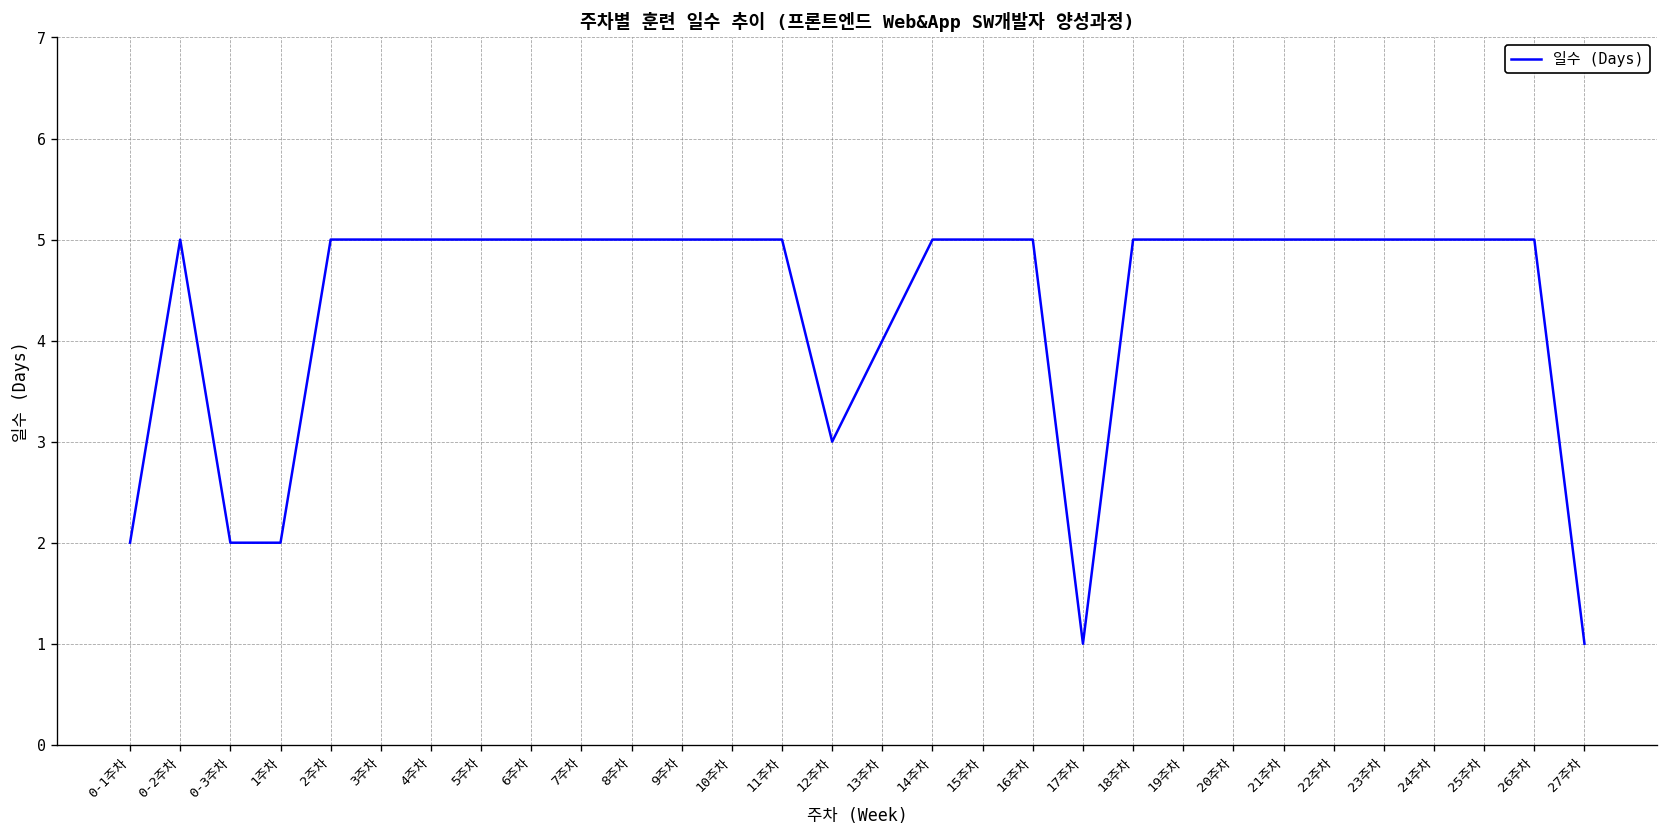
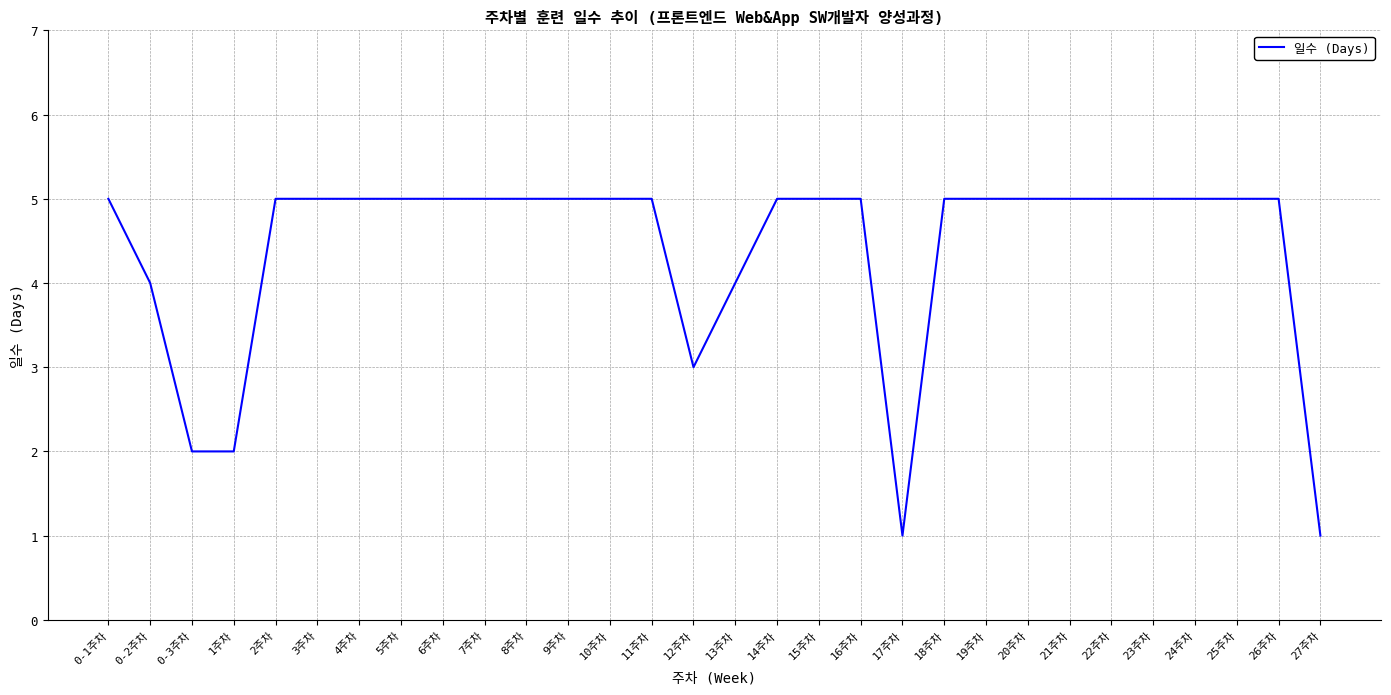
0-1주차: 2 -> 5
0-2주차: 5 -> 4
